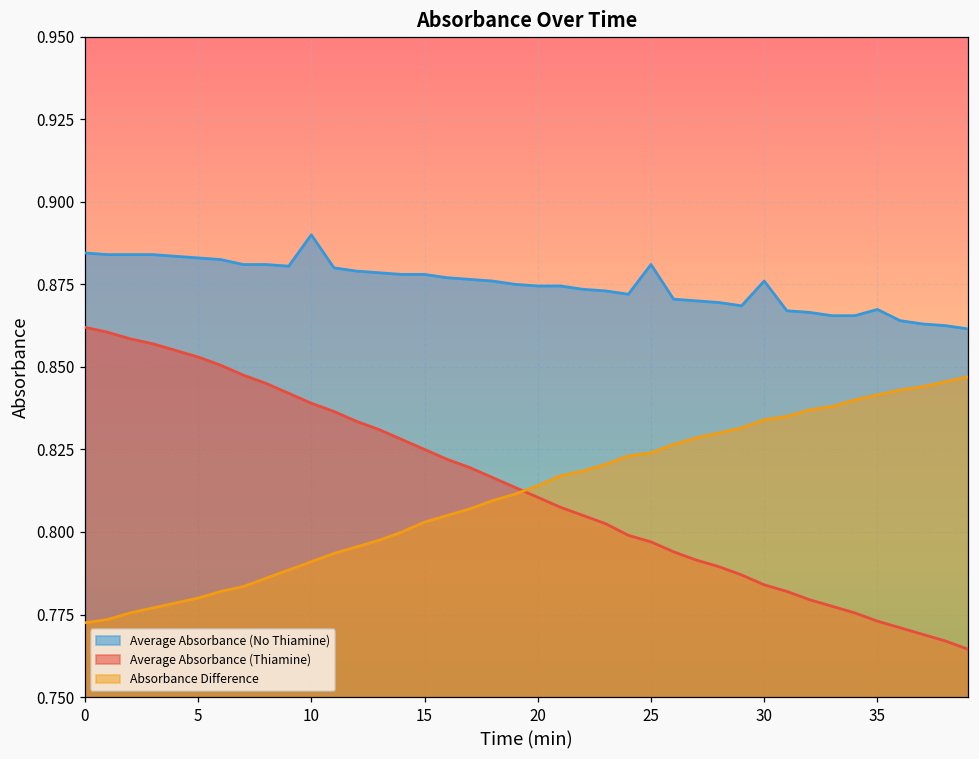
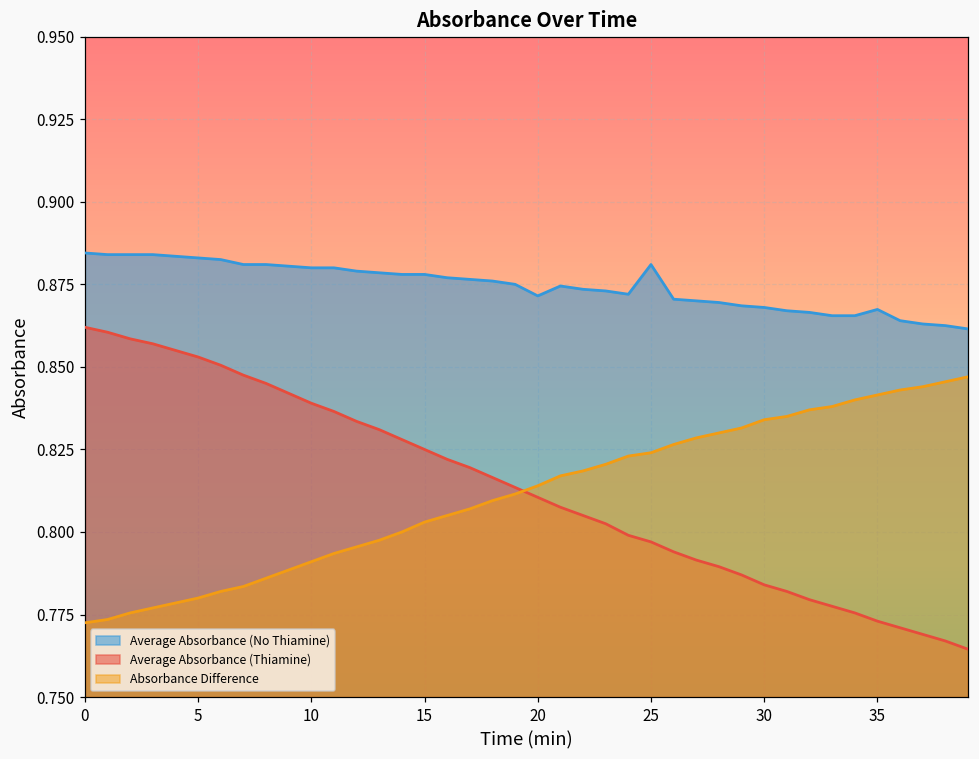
Average Absorbance (No Thiamine), 10: 0.89 -> 0.88
Average Absorbance (No Thiamine), 20: 0.875 -> 0.872
Average Absorbance (No Thiamine), 30: 0.876 -> 0.868
